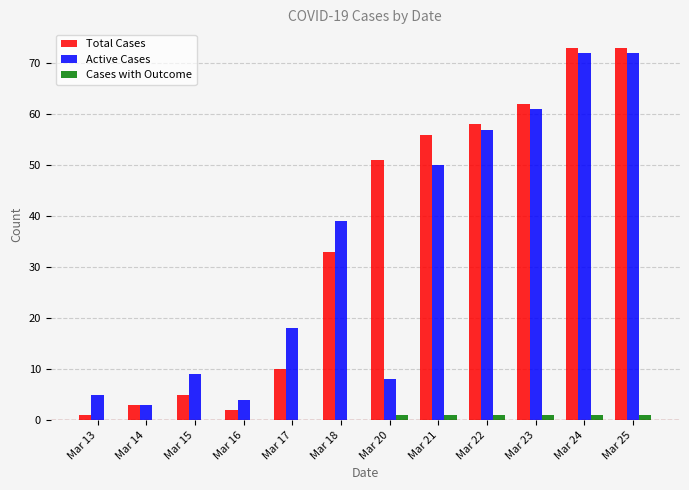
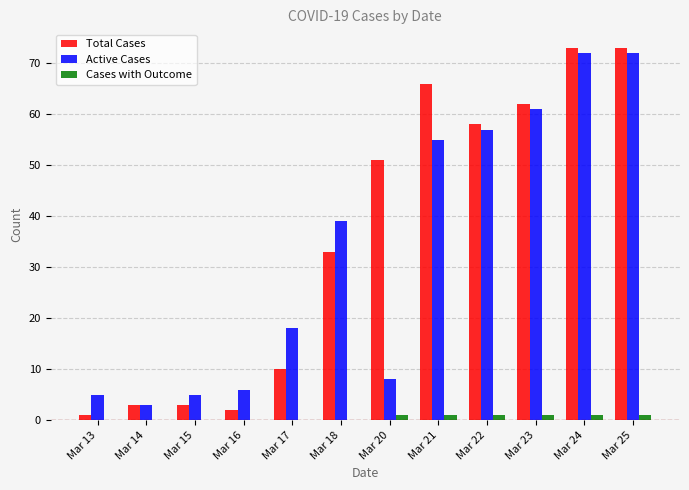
Total Cases, Mar 15: 5 -> 3
Active Cases, Mar 15: 9 -> 5
Active Cases, Mar 16: 4 -> 6
Total Cases, Mar 21: 56 -> 66
Active Cases, Mar 21: 50 -> 55
